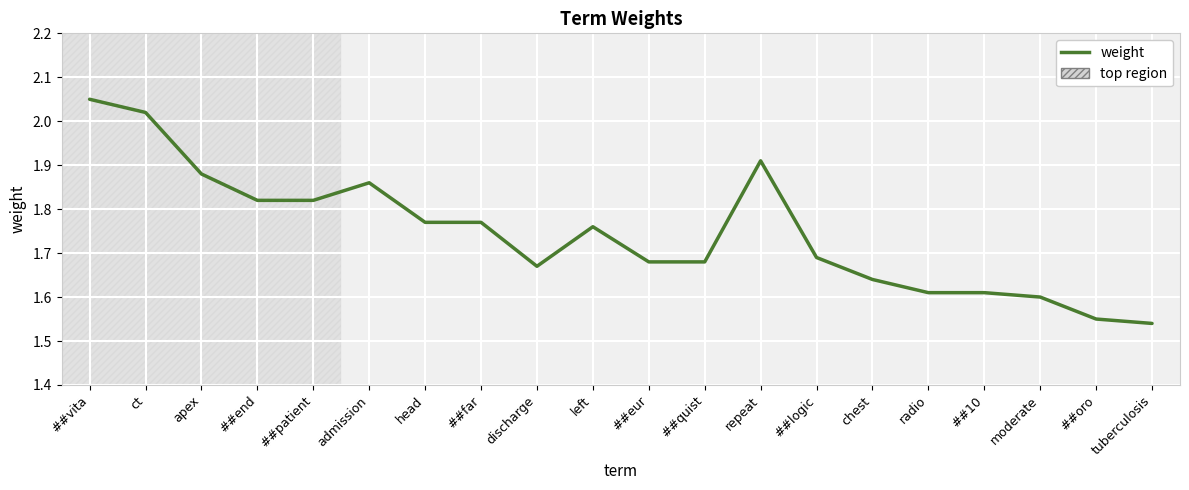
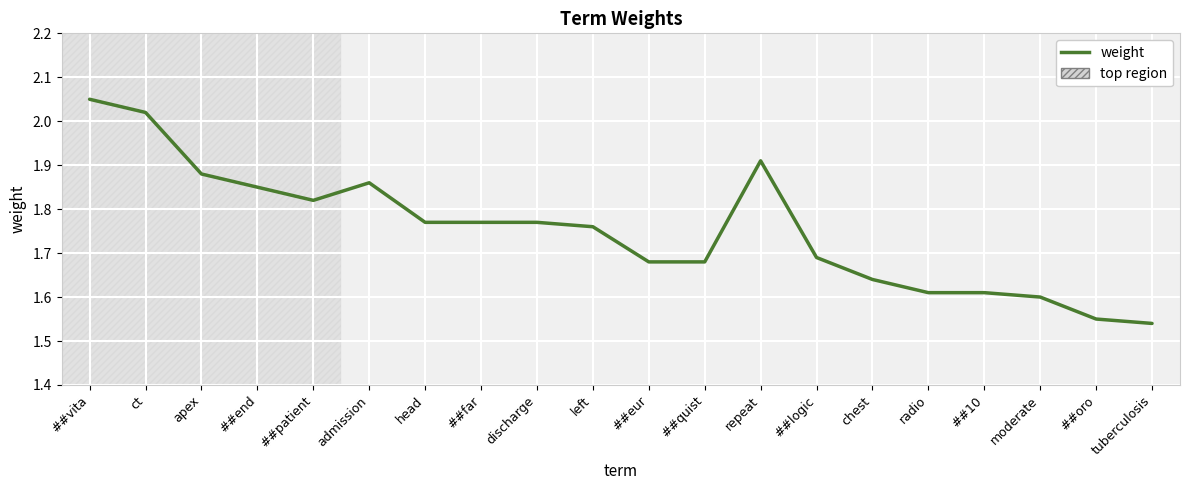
##end: 1.82 -> 1.85
discharge: 1.67 -> 1.77
